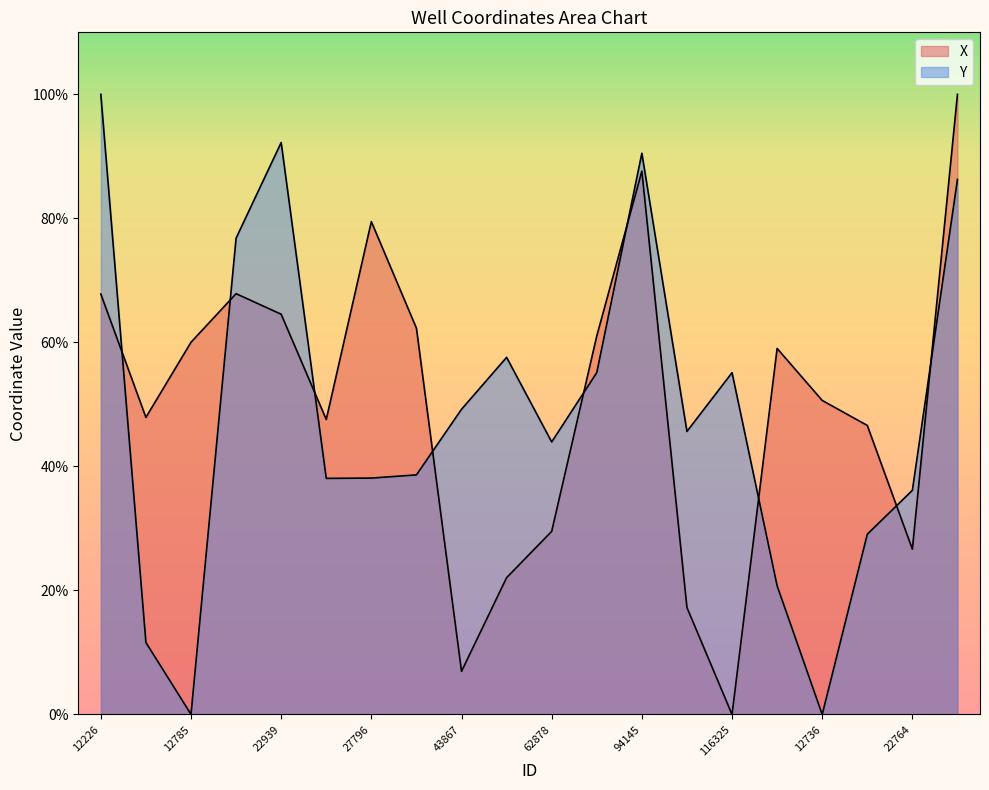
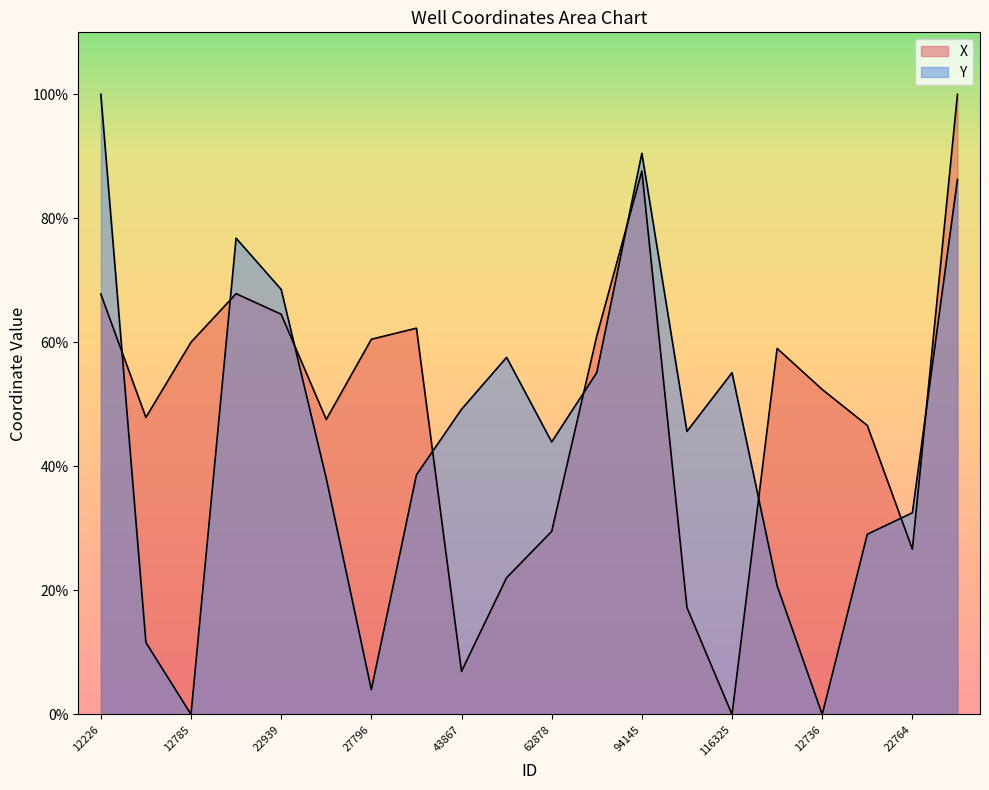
Y, 22939: 92% -> 69%
X, 27796: 79% -> 61%
Y, 27796: 38% -> 4%
X, 12736: 51% -> 52%
Y, 22764: 36% -> 33%
